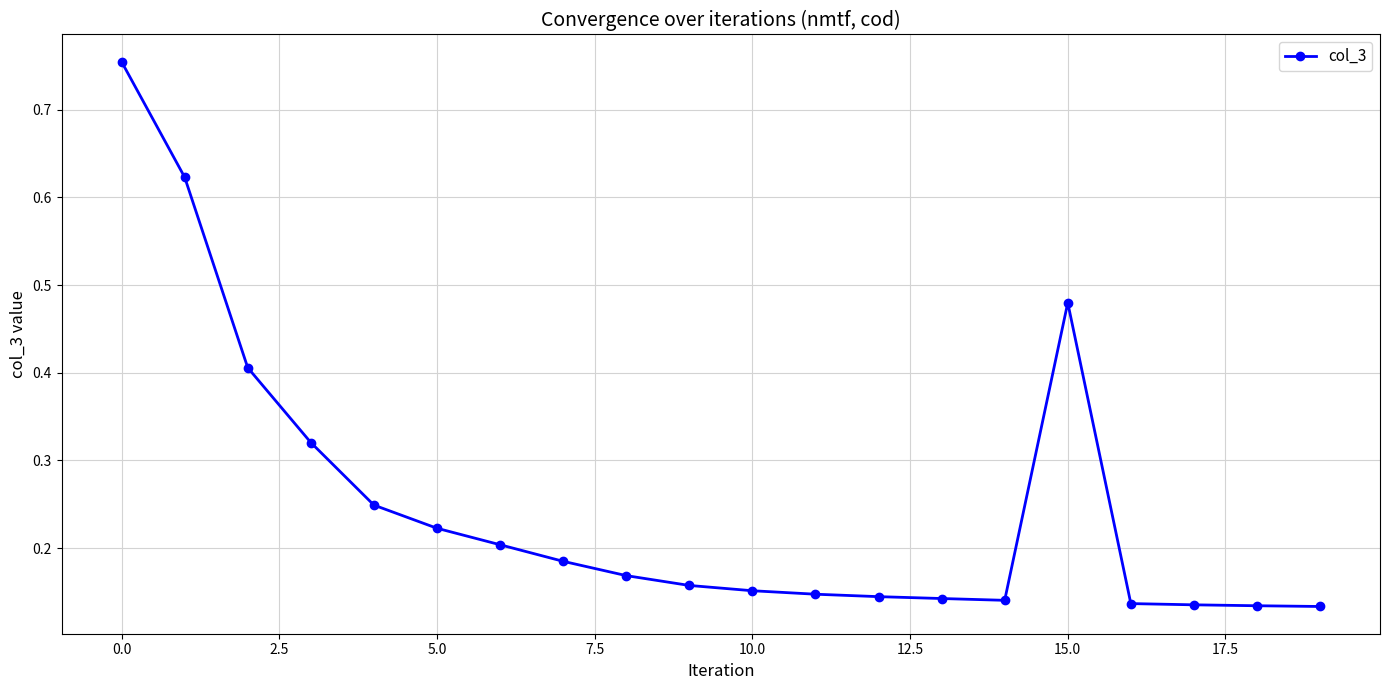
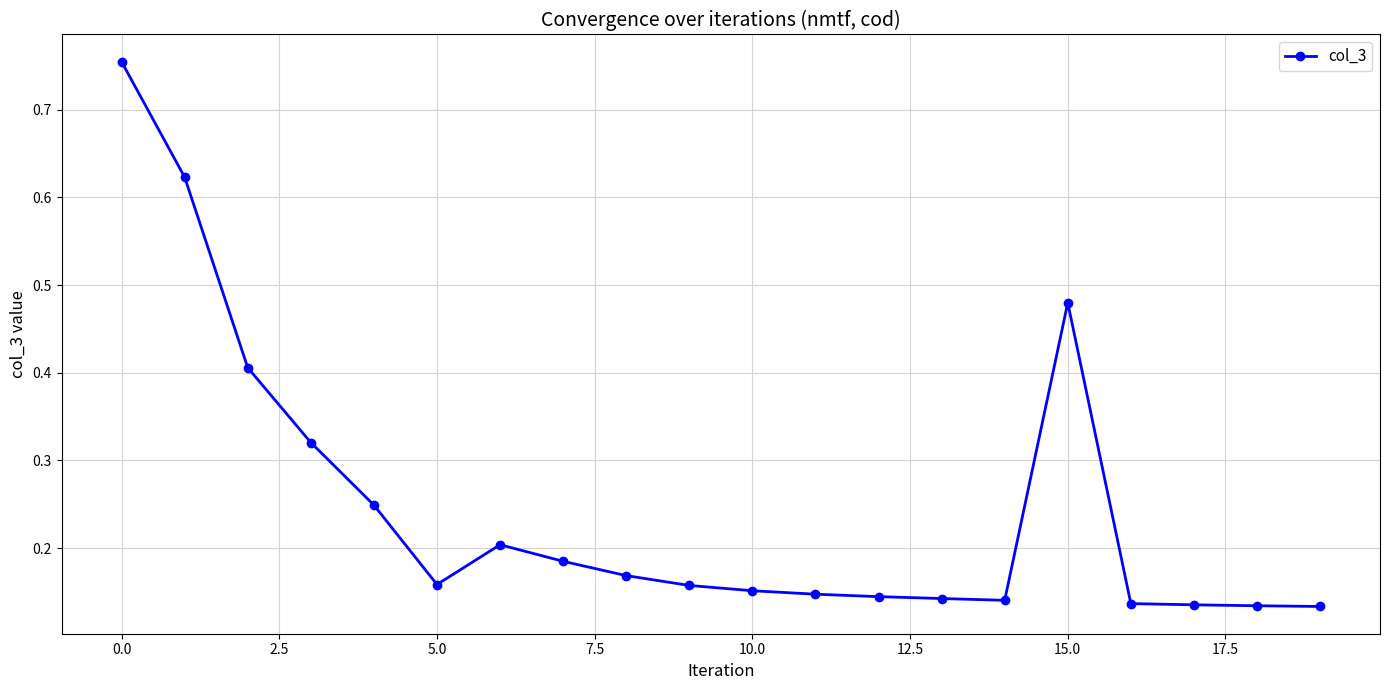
5.0: 0.22 -> 0.16
